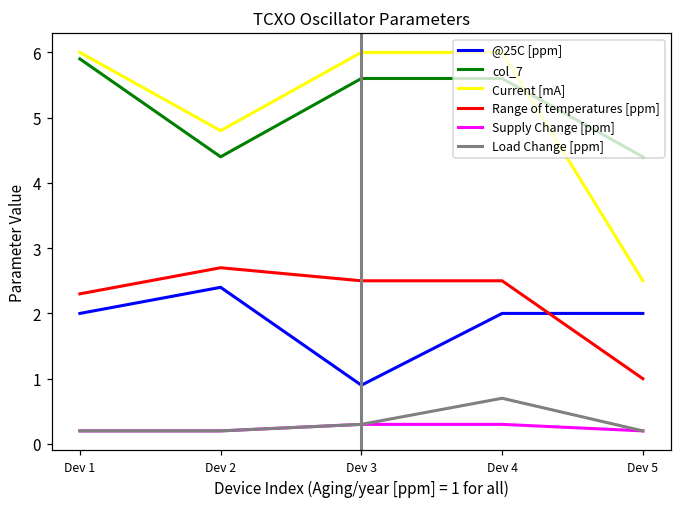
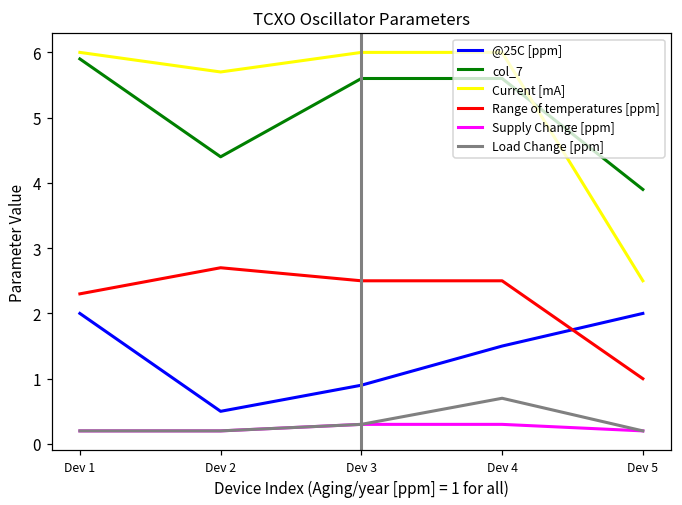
@25C [ppm], Dev 2: 2.4 -> 0.5
Current [mA], Dev 2: 4.8 -> 5.7
@25C [ppm], Dev 4: 2.0 -> 1.5
col_7, Dev 5: 4.4 -> 3.9
